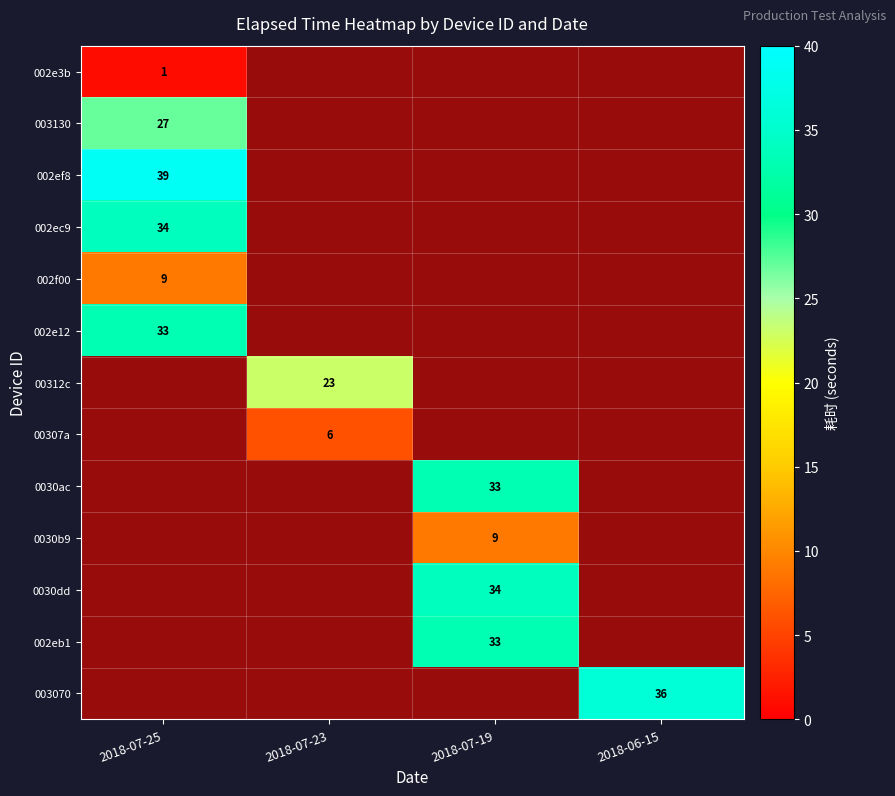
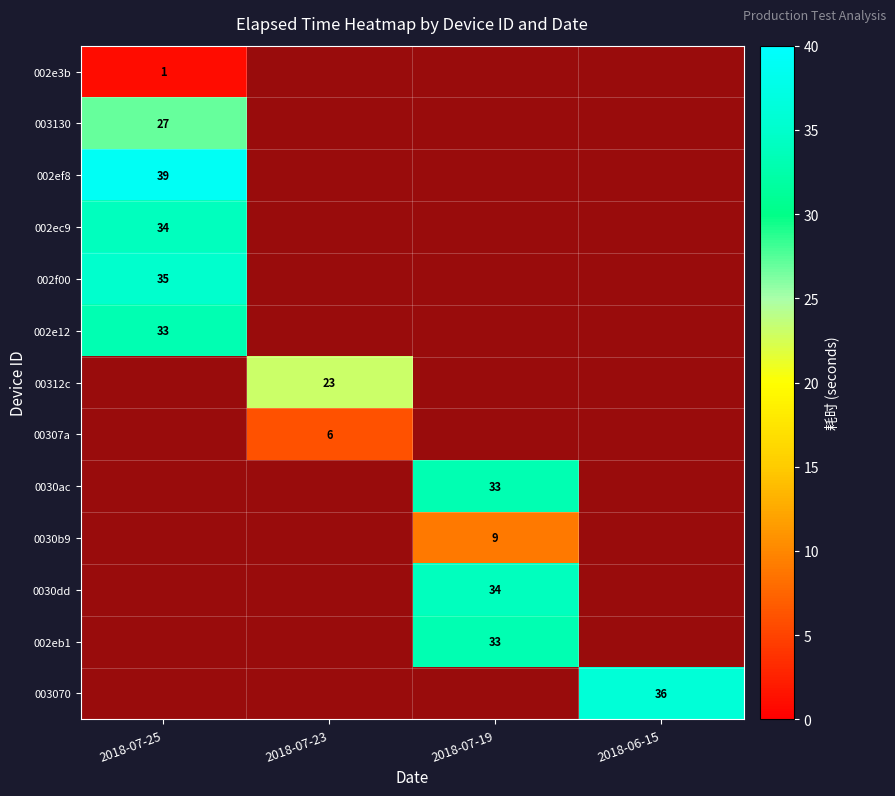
002f00, 2018-07-25: 9 -> 35
